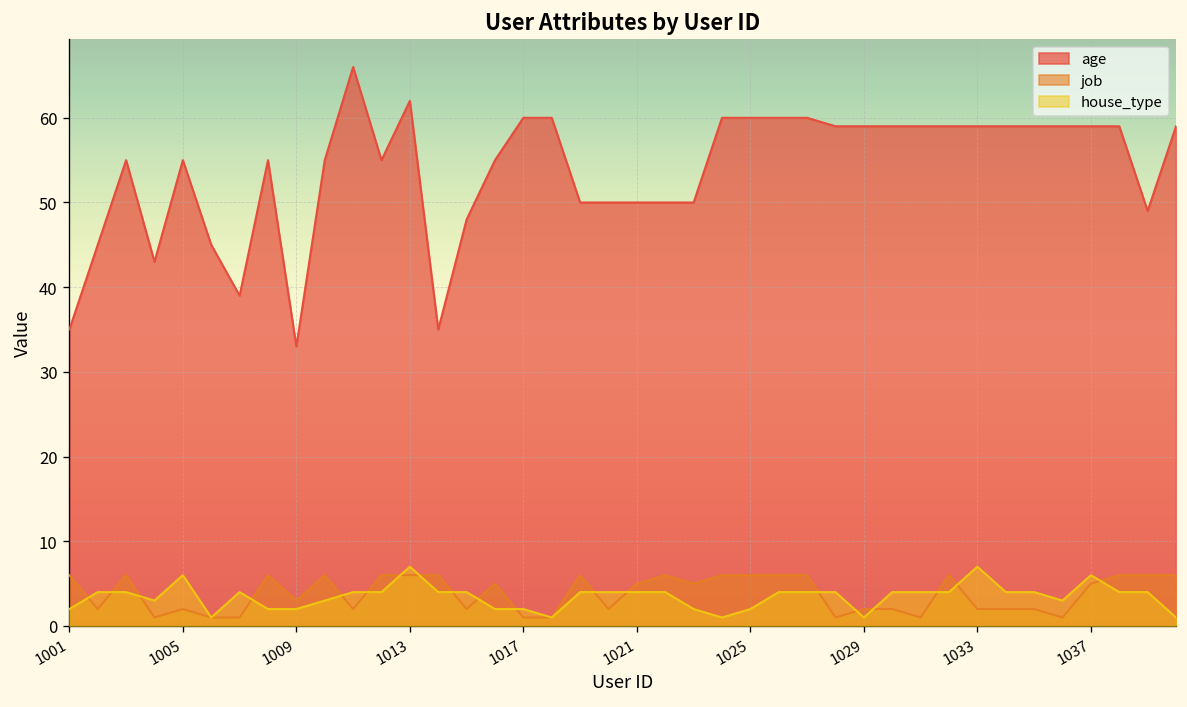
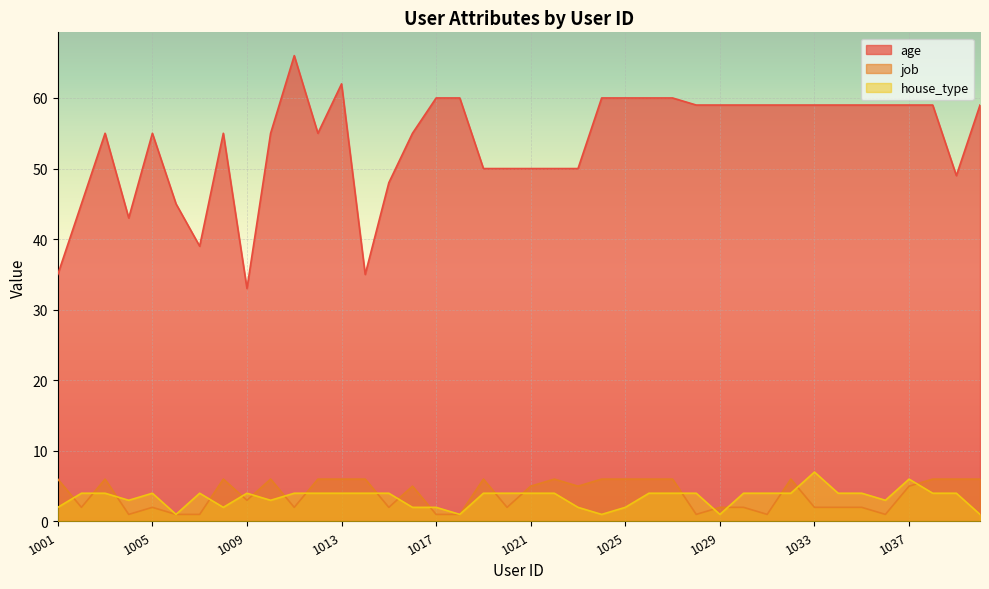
house_type, 1005: 6 -> 4
house_type, 1009: 2 -> 4
house_type, 1013: 7 -> 4
